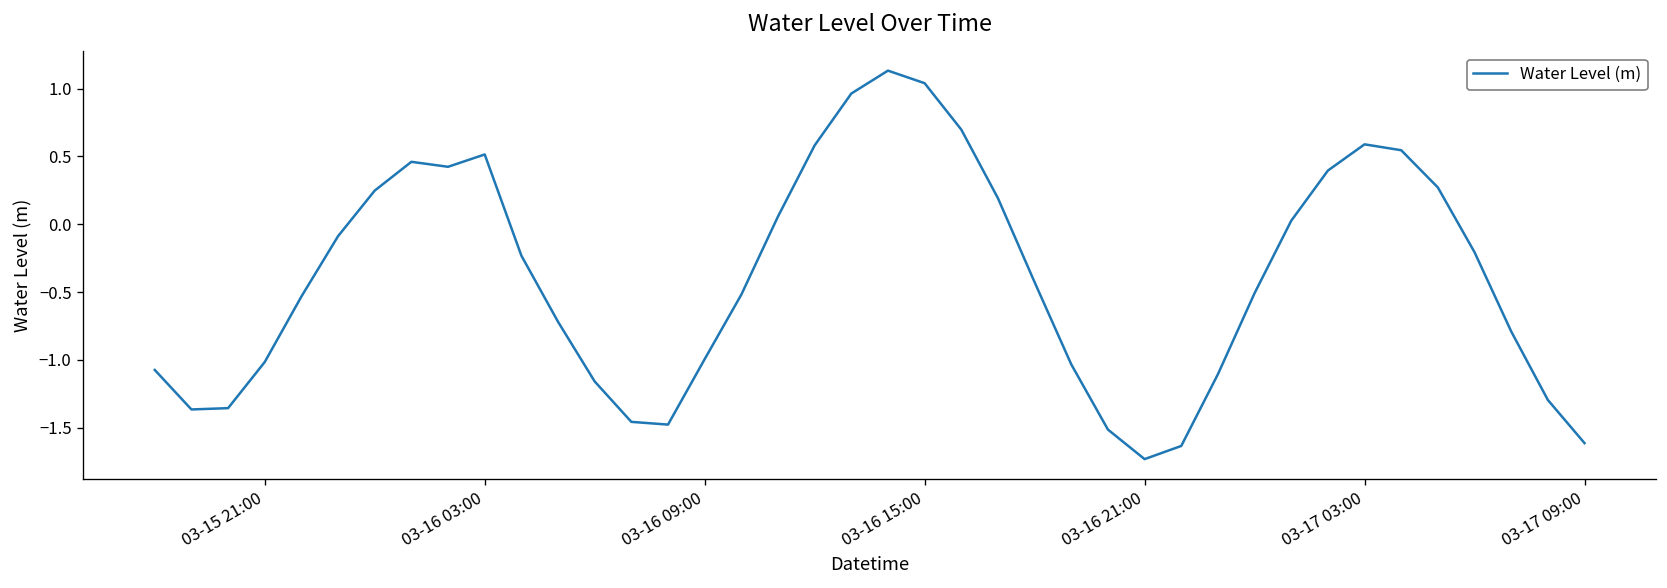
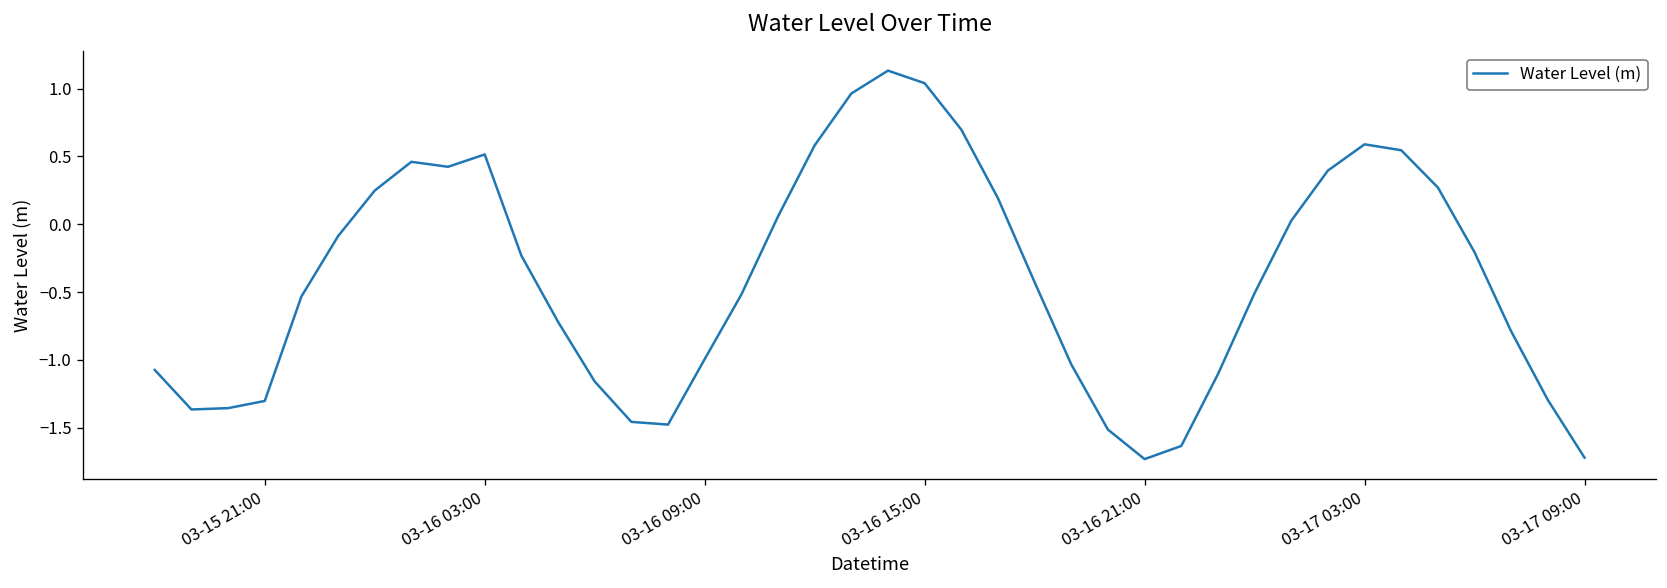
03-15 21:00: -1.02 -> -1.30
03-17 09:00: -1.61 -> -1.72
